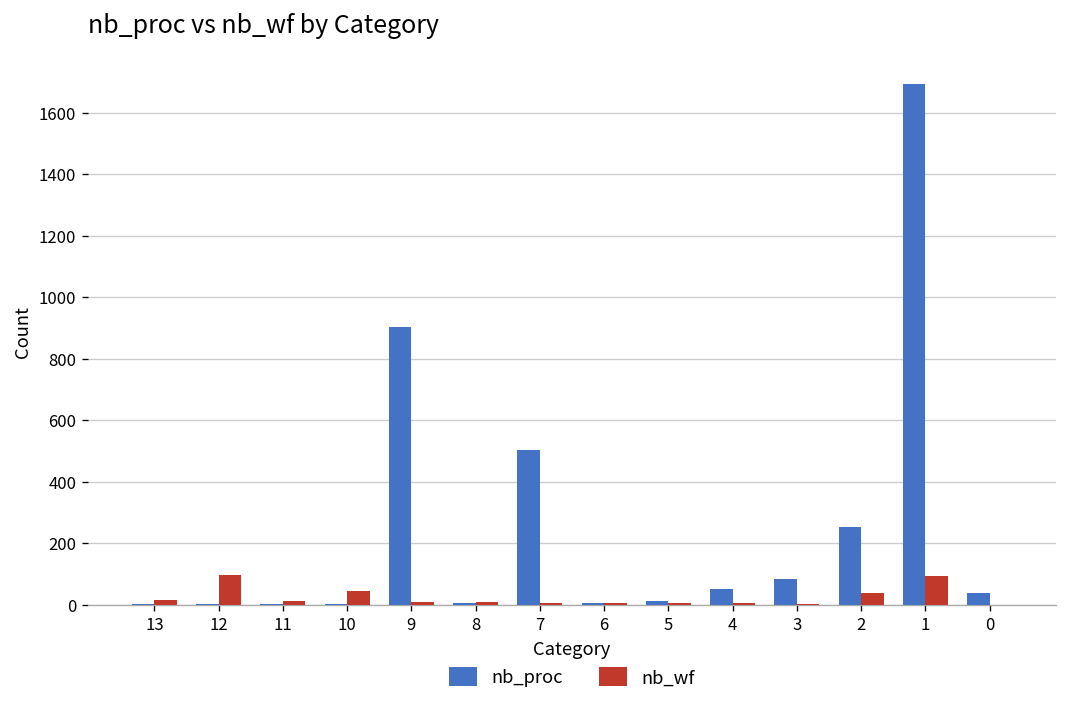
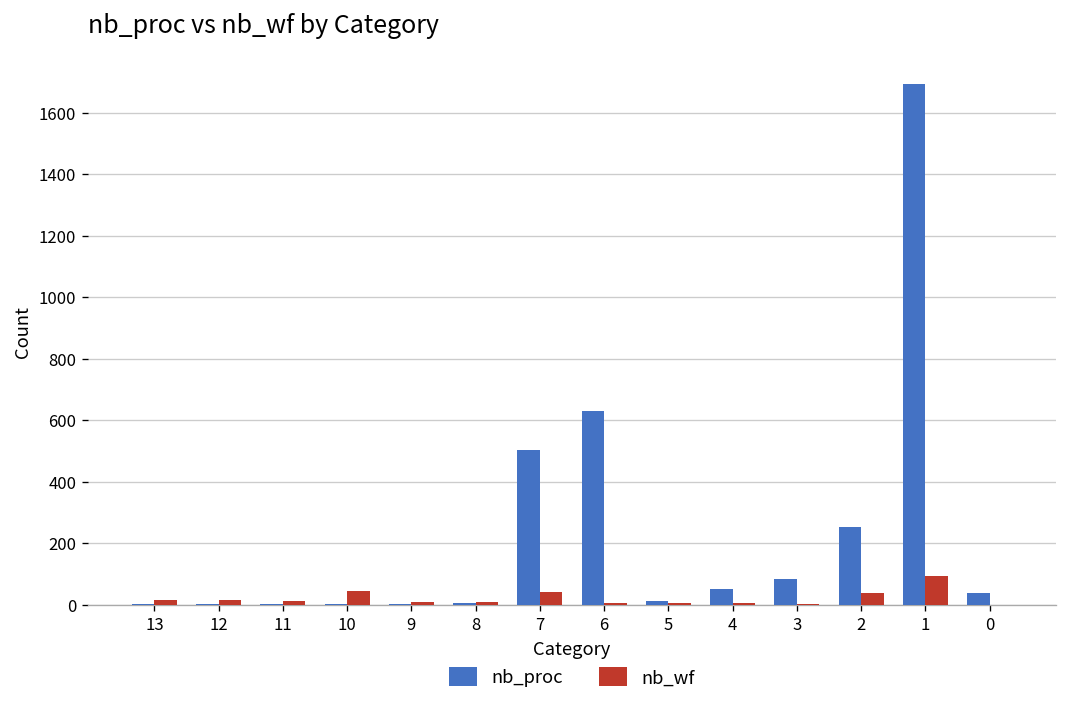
nb_wf, 12: 100 -> 10
nb_proc, 9: 900 -> 0
nb_wf, 7: 10 -> 40
nb_proc, 6: 10 -> 630
